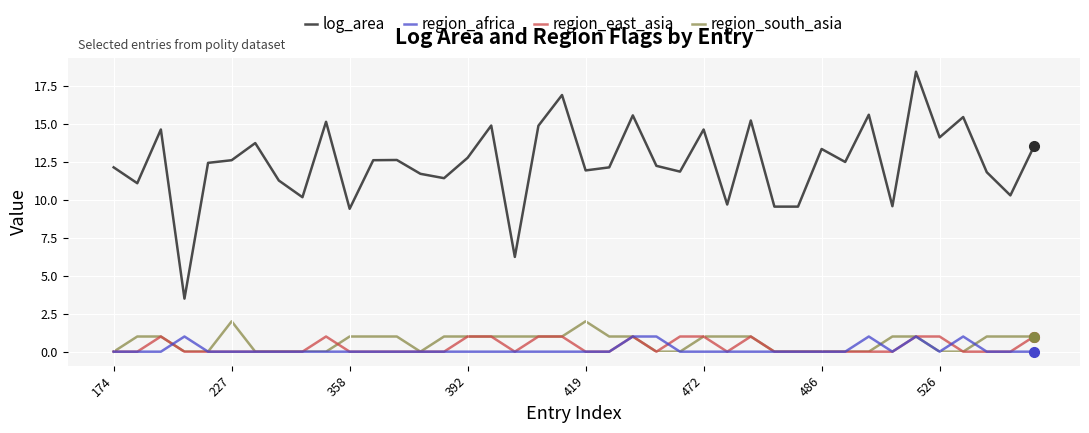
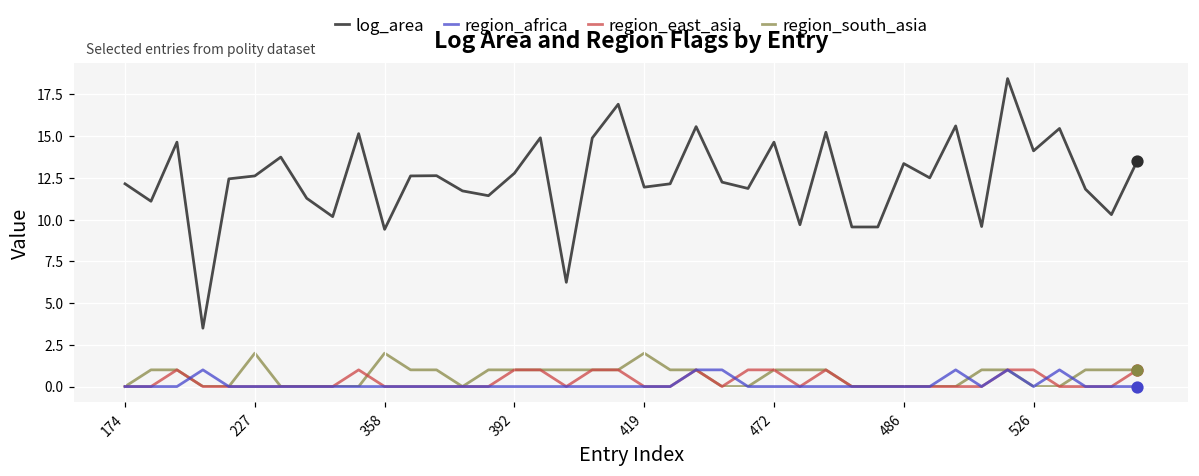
region_south_asia, 358: 1 -> 2
